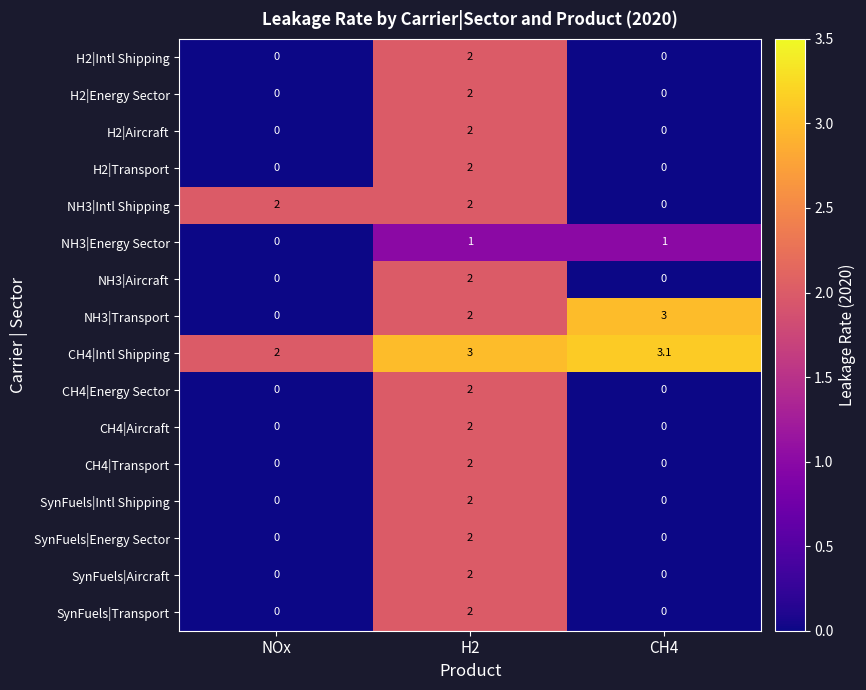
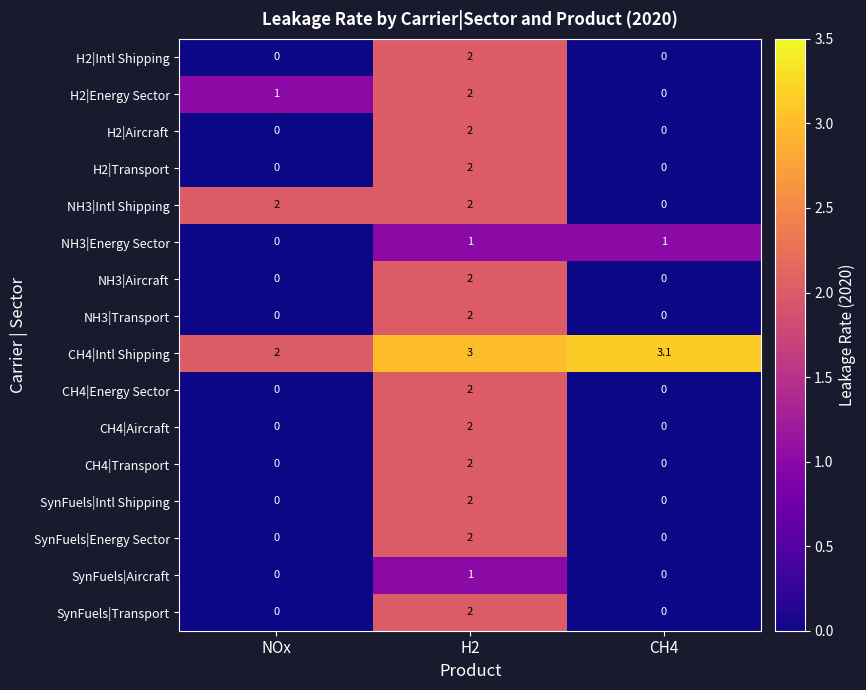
H2|Energy Sector, NOx: 0 -> 1
NH3|Transport, CH4: 3 -> 0
SynFuels|Aircraft, H2: 2 -> 1
